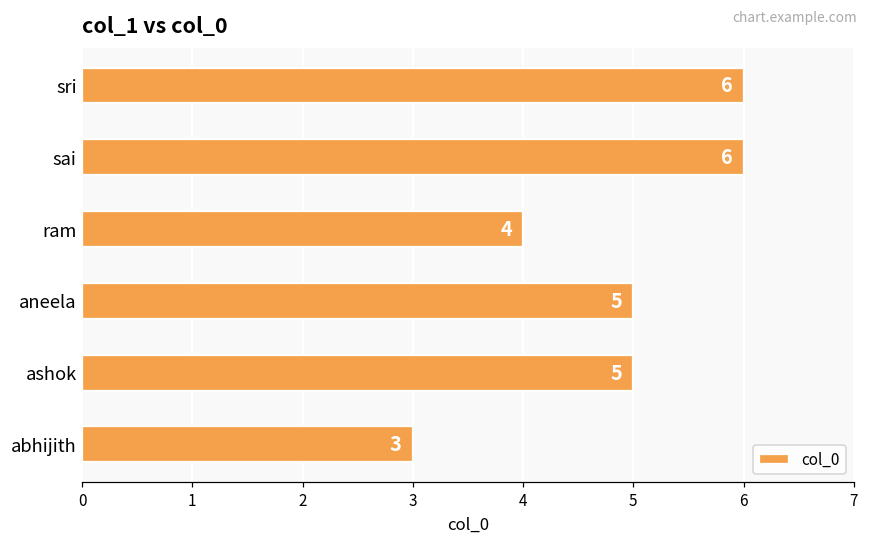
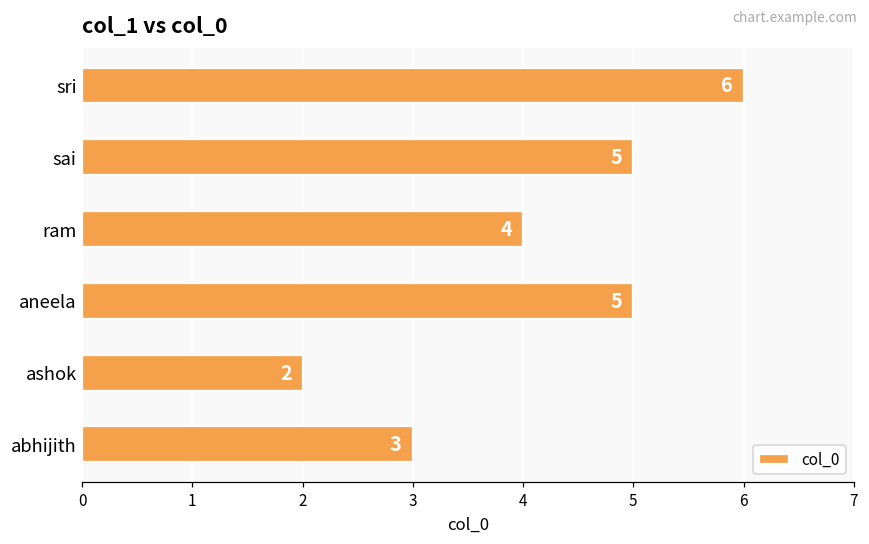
sai: 6 -> 5
ashok: 5 -> 2
